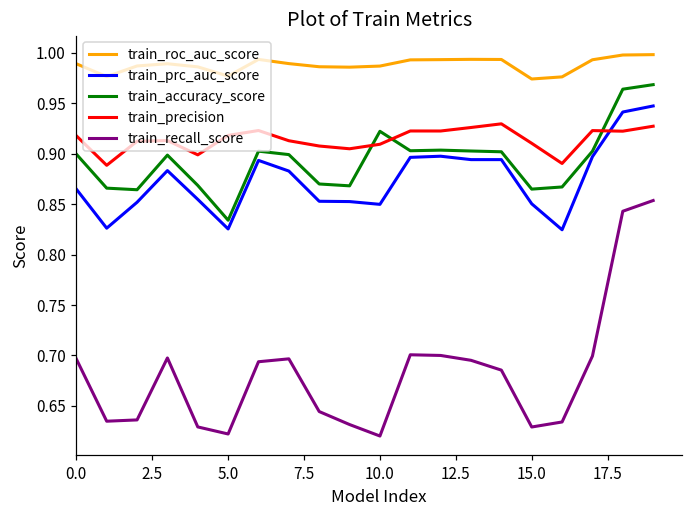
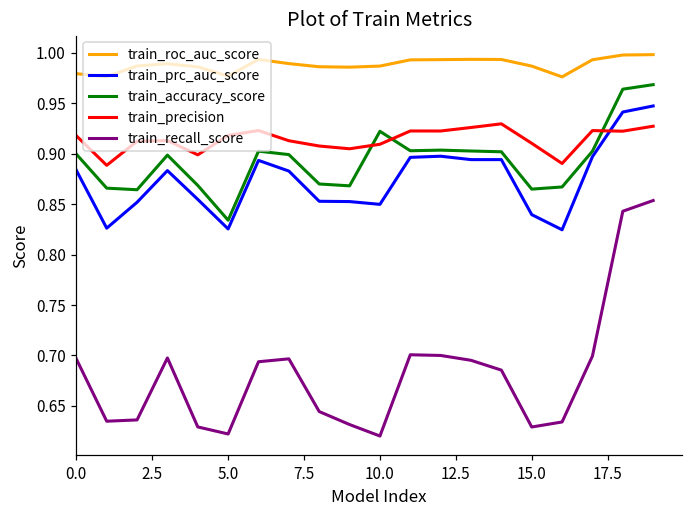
train_roc_auc_score, 0.0: 0.99 -> 0.98
train_prc_auc_score, 0.0: 0.86 -> 0.88
train_roc_auc_score, 15.0: 0.97 -> 0.99
train_prc_auc_score, 15.0: 0.85 -> 0.84
